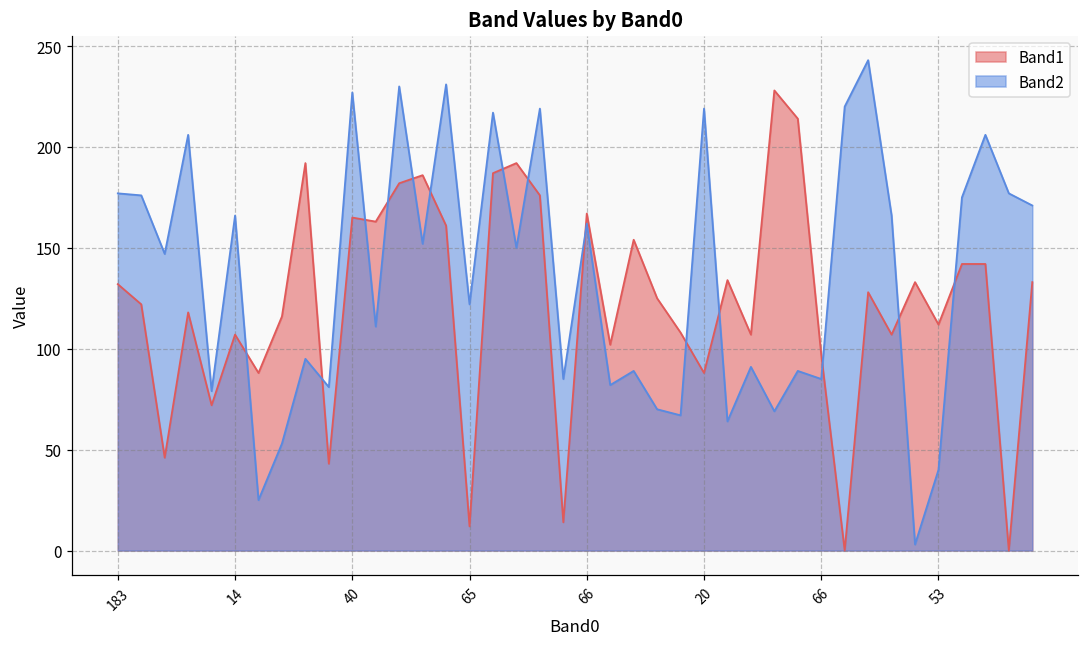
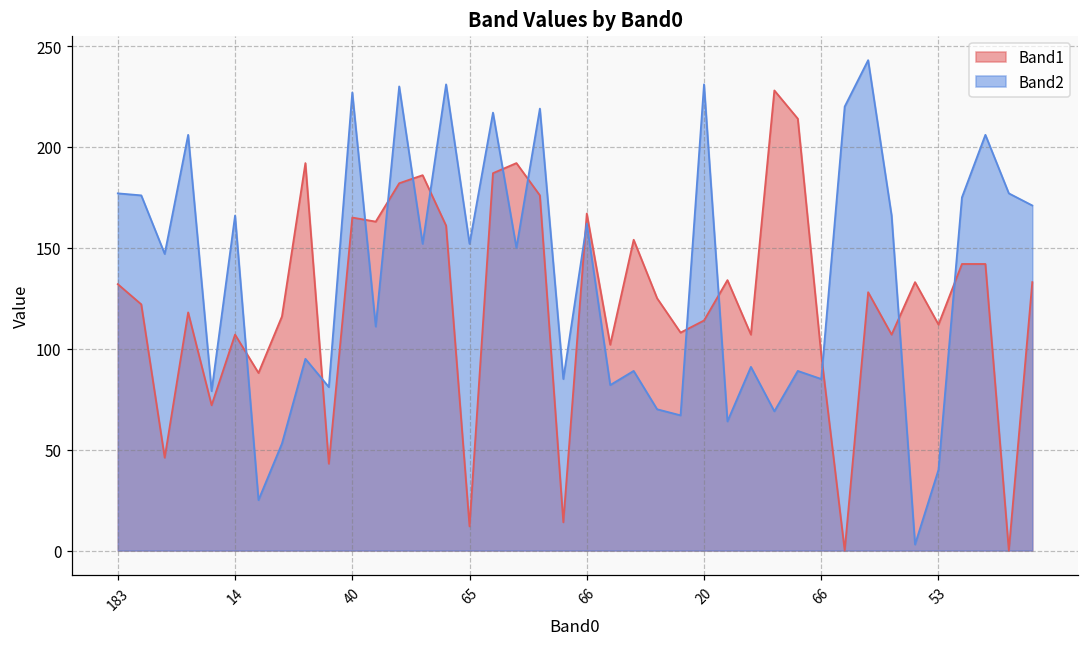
Band2, 65: 122 -> 152
Band1, 20: 88 -> 114
Band2, 20: 219 -> 231
